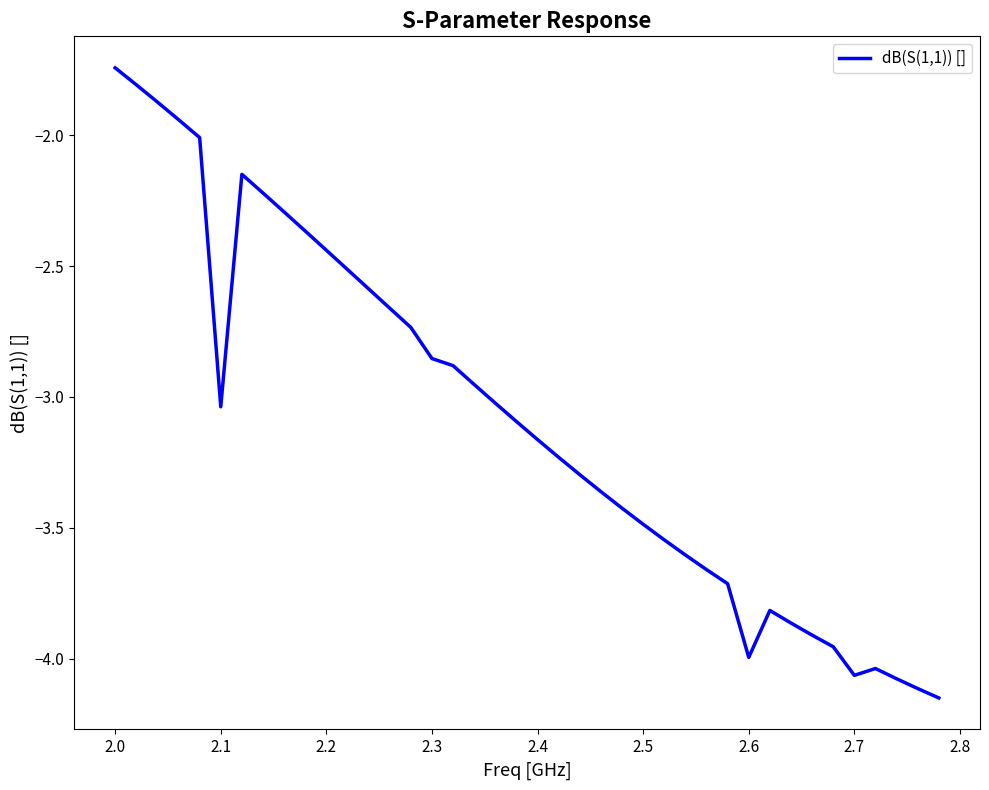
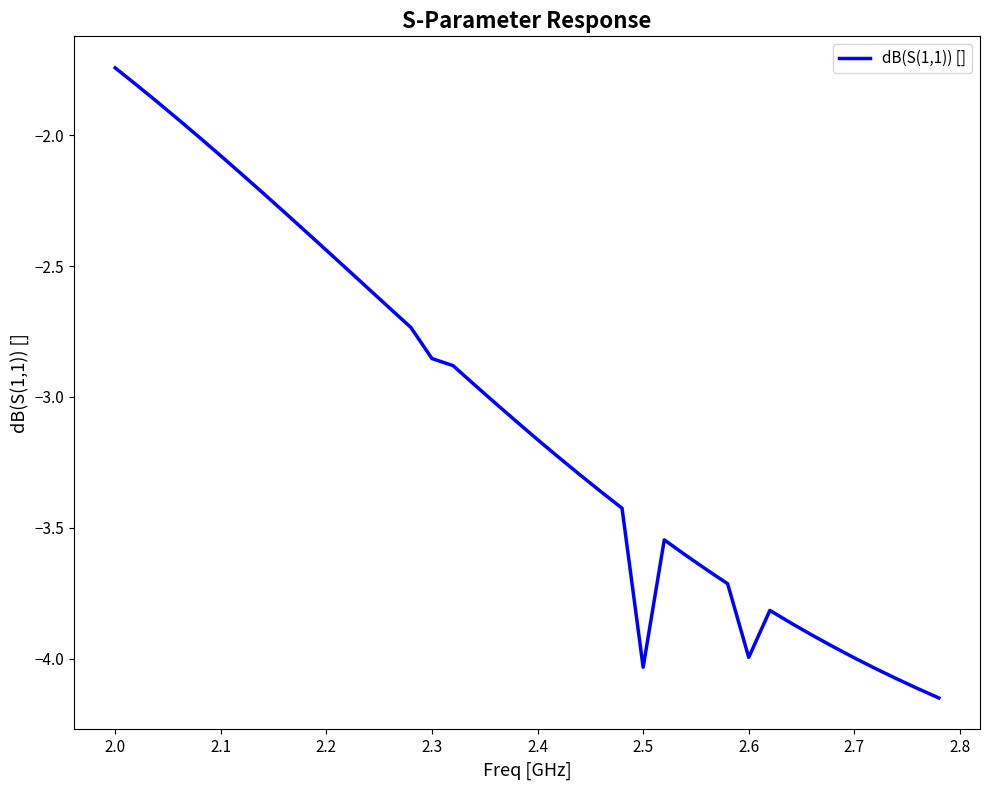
2.1: -3.04 -> -2.08
2.5: -3.49 -> -4.03
2.7: -4.06 -> -4.00
